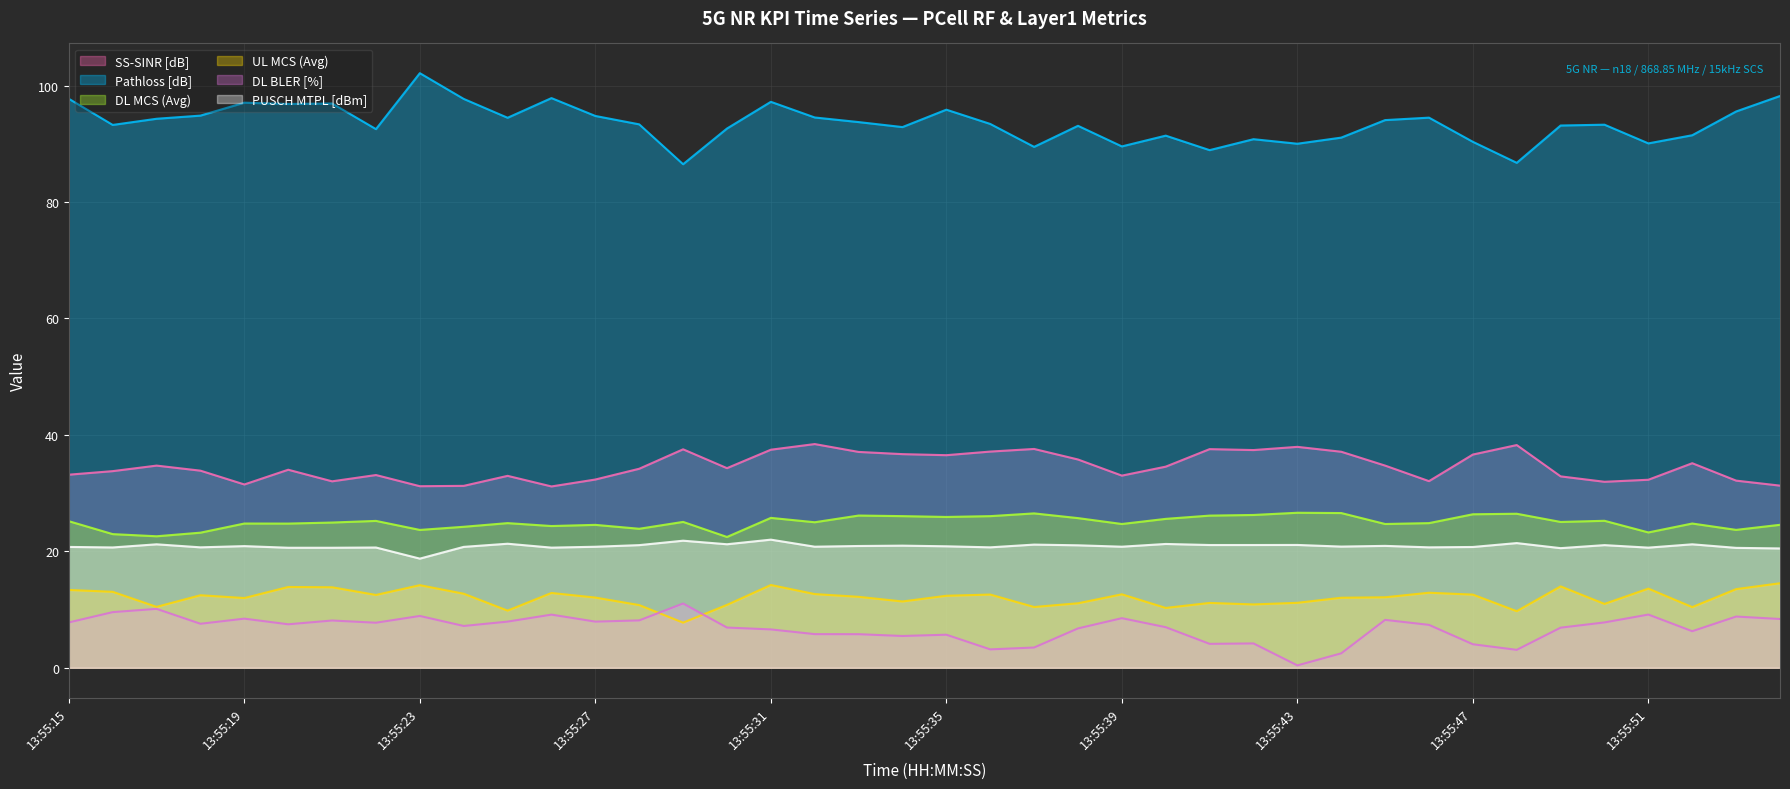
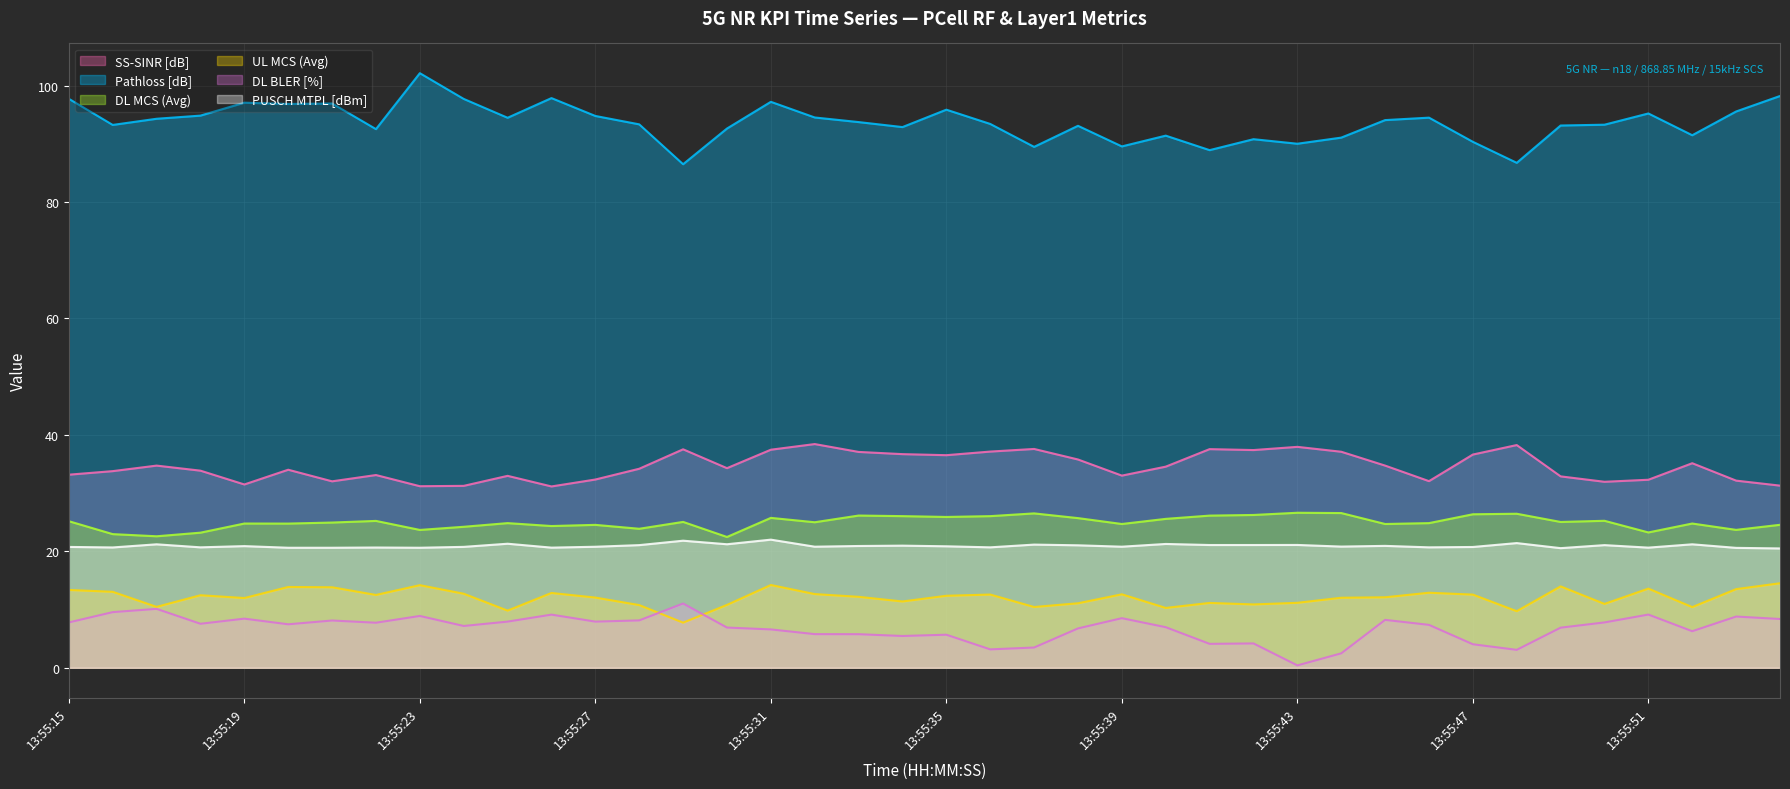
PUSCH MTPL [dBm], 13:55:23: 19 -> 21
Pathloss [dB], 13:55:51: 90 -> 95
